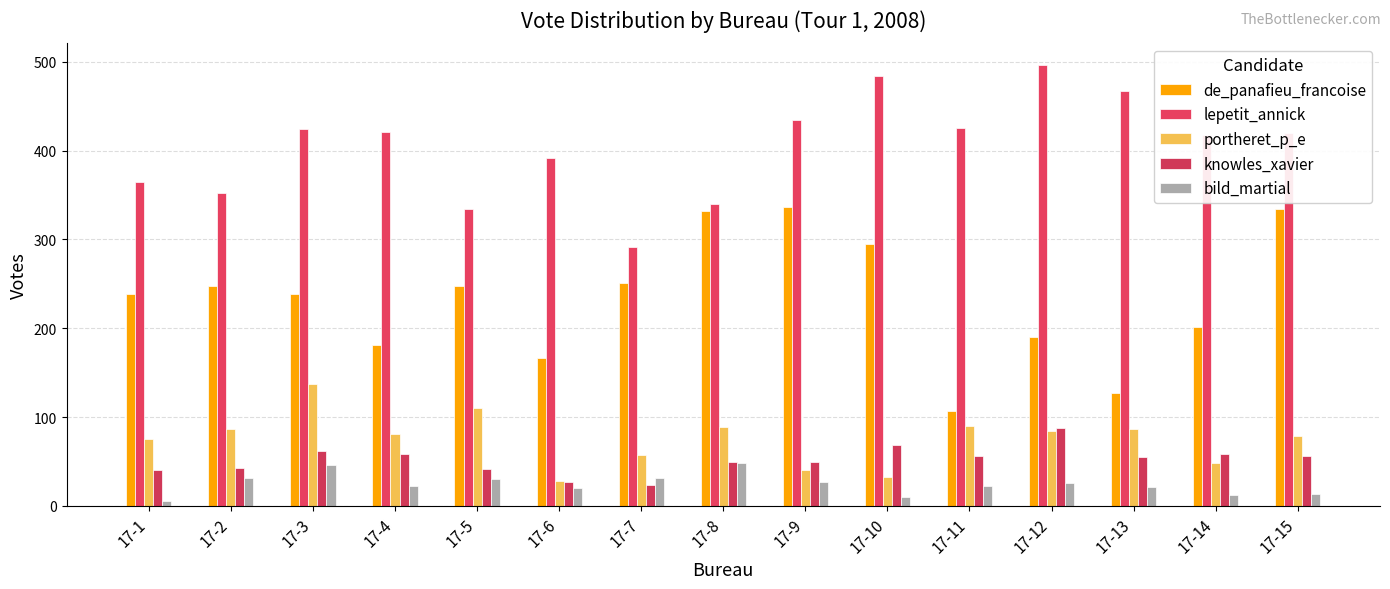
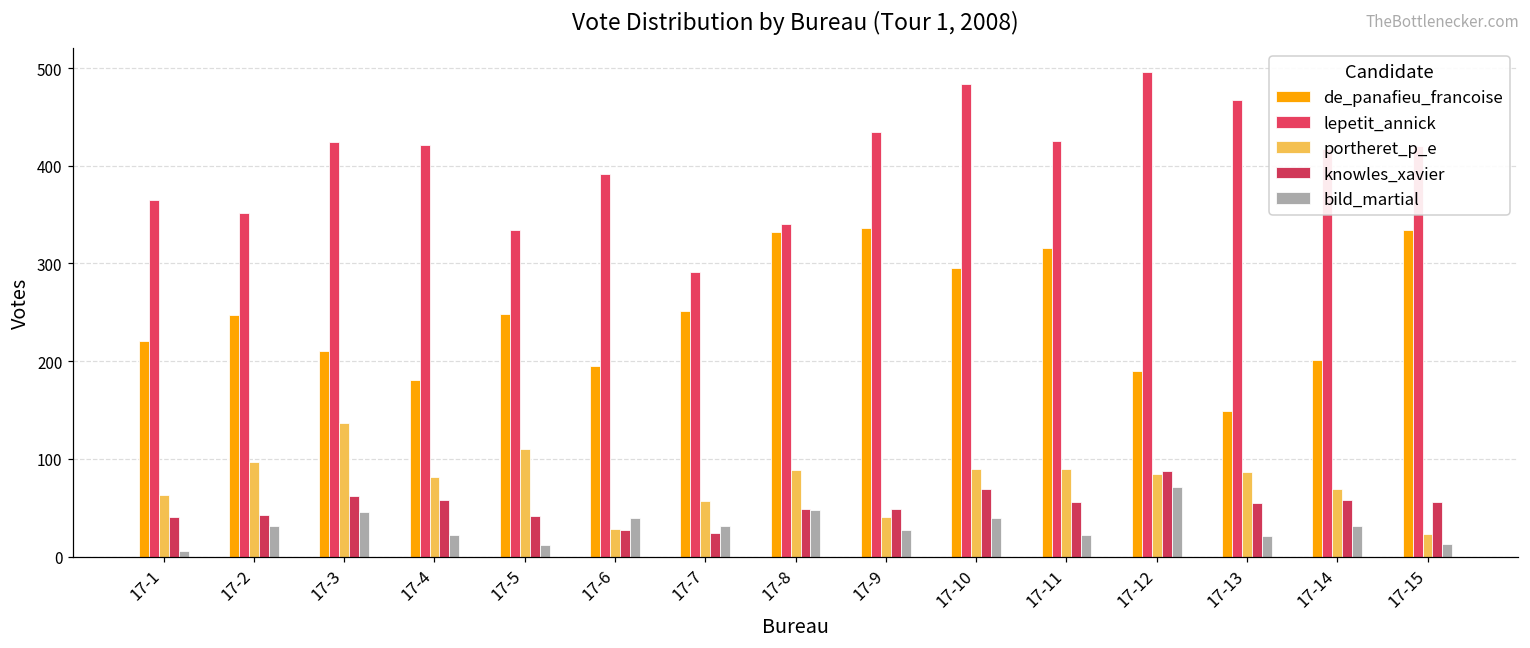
de_panafieu_francoise, 17-1: 240 -> 220
portheret_p_e, 17-1: 80 -> 60
portheret_p_e, 17-2: 90 -> 100
de_panafieu_francoise, 17-3: 240 -> 210
bild_martial, 17-5: 30 -> 10
de_panafieu_francoise, 17-6: 170 -> 200
bild_martial, 17-6: 20 -> 40
portheret_p_e, 17-10: 30 -> 90
bild_martial, 17-10: 10 -> 40
de_panafieu_francoise, 17-11: 110 -> 320
bild_martial, 17-12: 30 -> 70
de_panafieu_francoise, 17-13: 130 -> 150
portheret_p_e, 17-14: 50 -> 70
bild_martial, 17-14: 10 -> 30
portheret_p_e, 17-15: 80 -> 20
